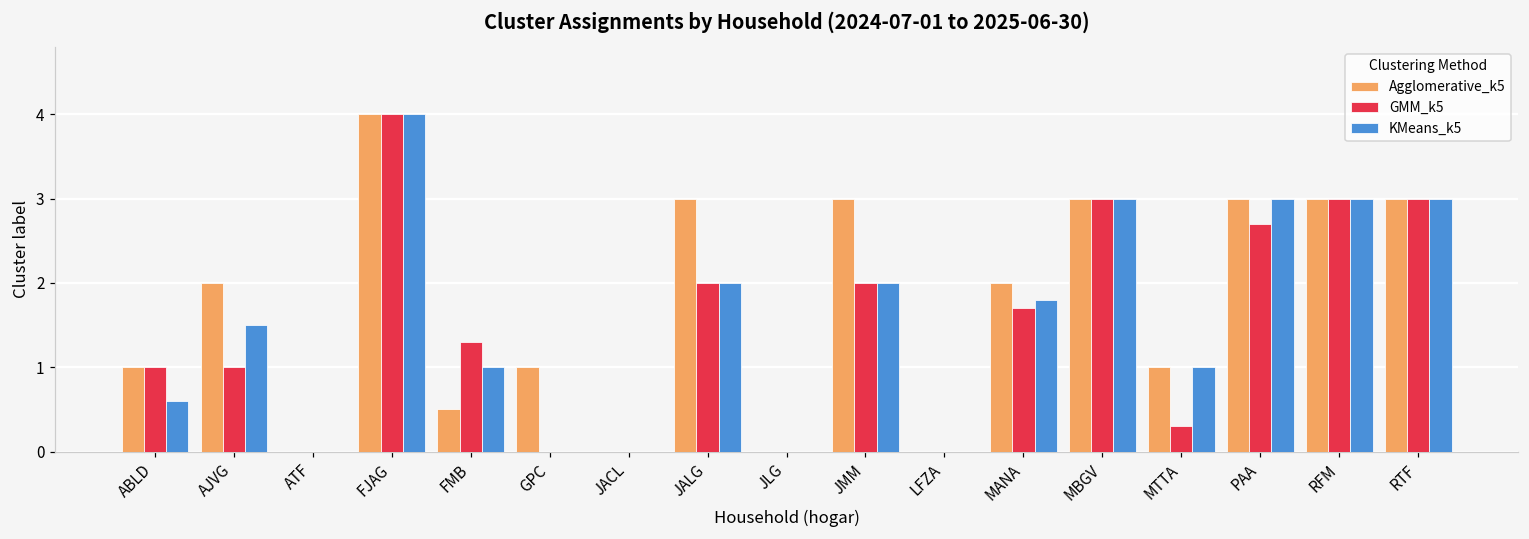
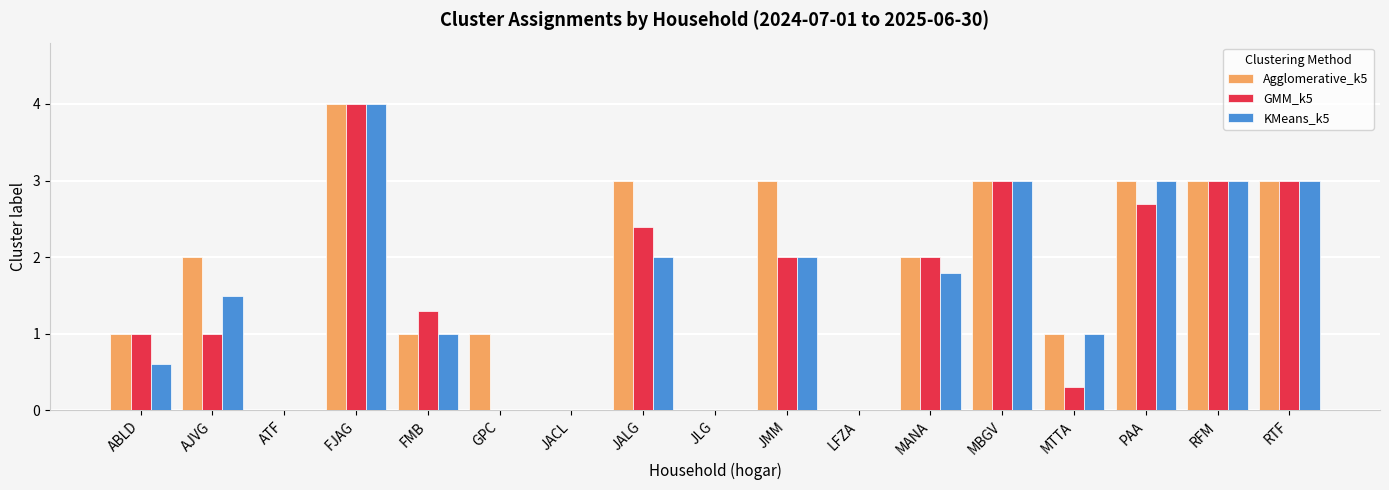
Agglomerative_k5, FMB: 0.5 -> 1.0
GMM_k5, JALG: 2.0 -> 2.4
GMM_k5, MANA: 1.7 -> 2.0
